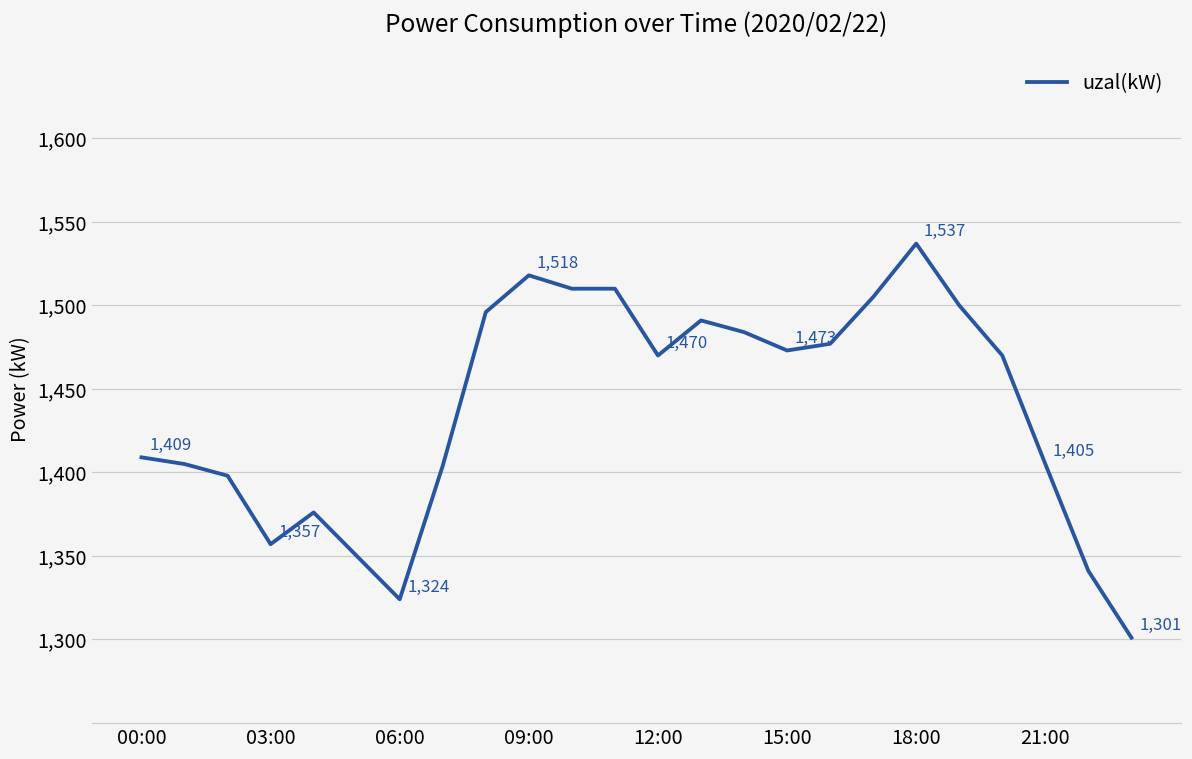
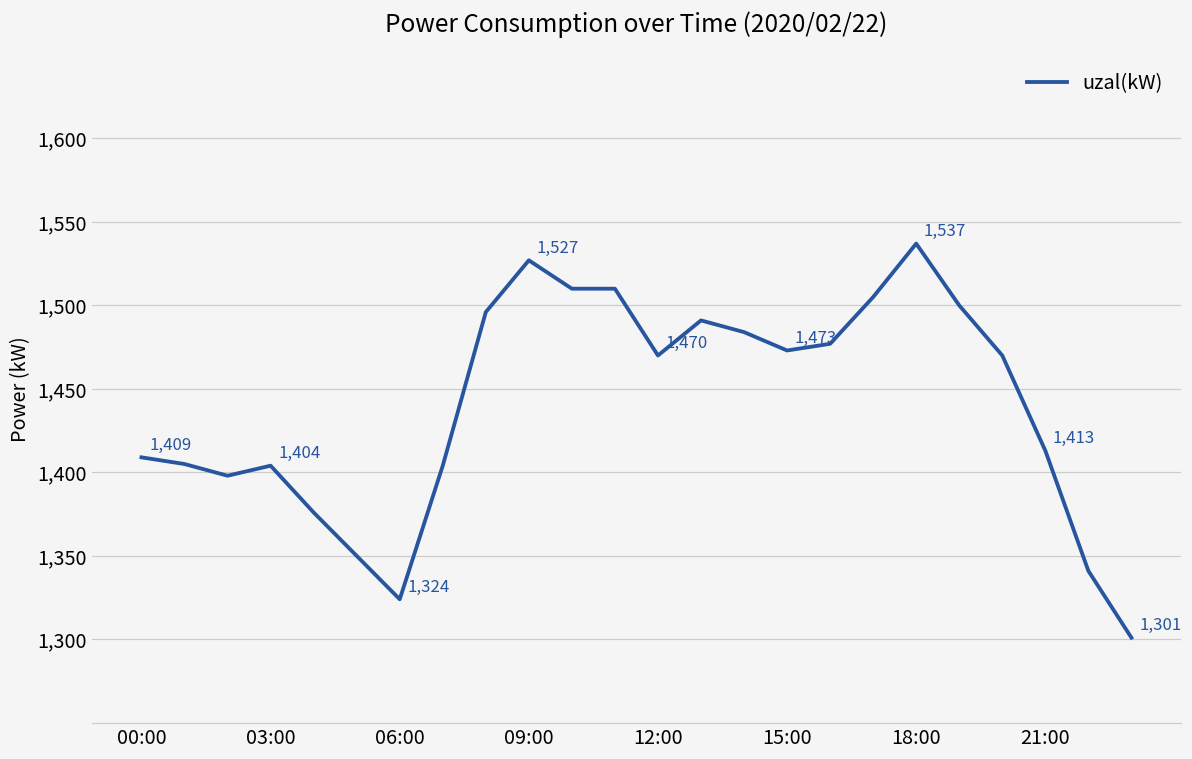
03:00: 1,357 -> 1,404
09:00: 1,518 -> 1,527
21:00: 1,405 -> 1,413
